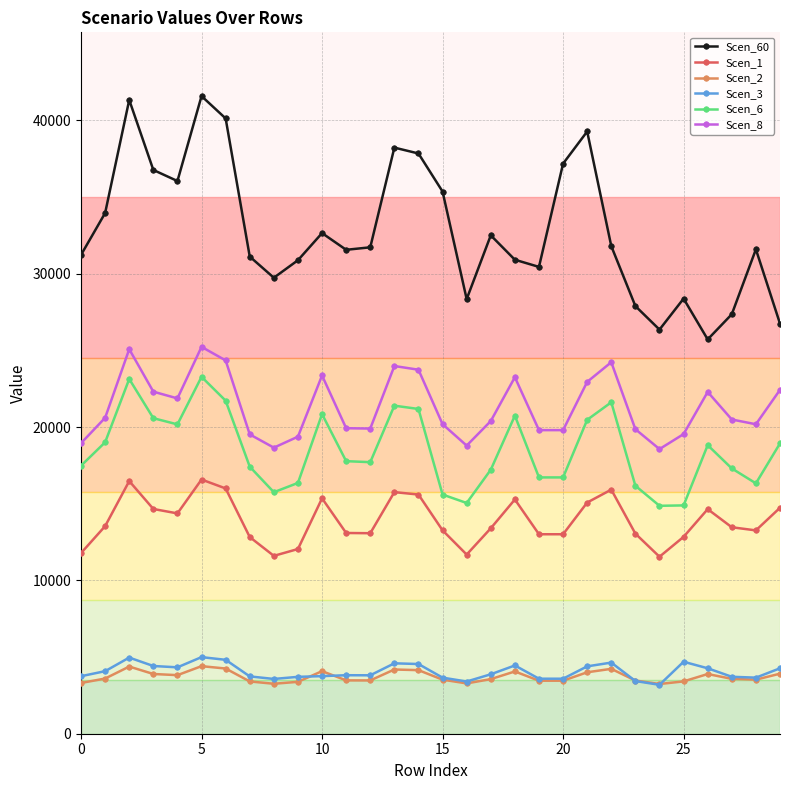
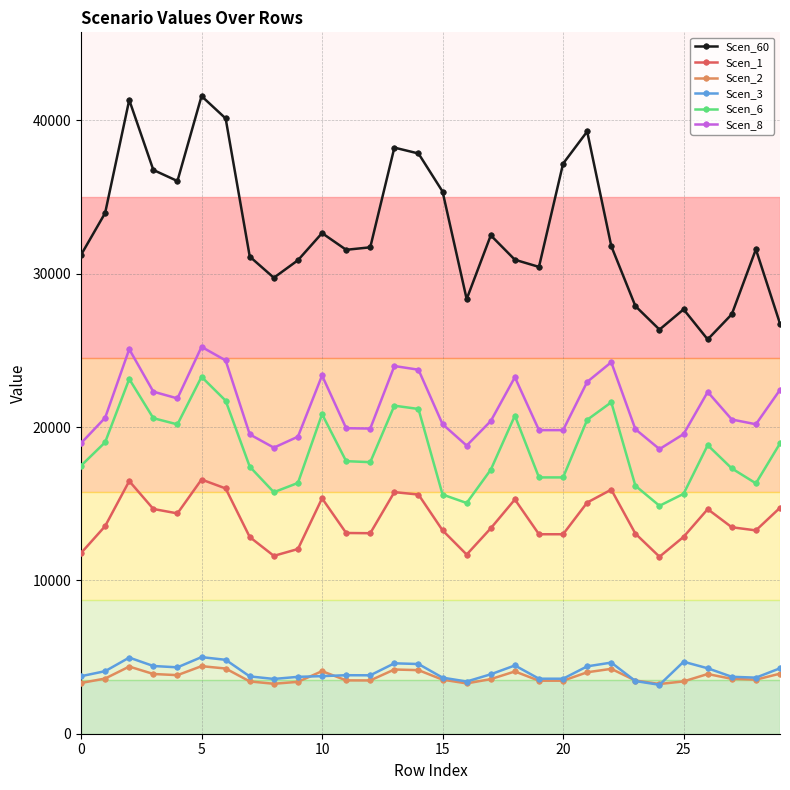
Scen_60, 25: 28400 -> 27700
Scen_6, 25: 14900 -> 15600
